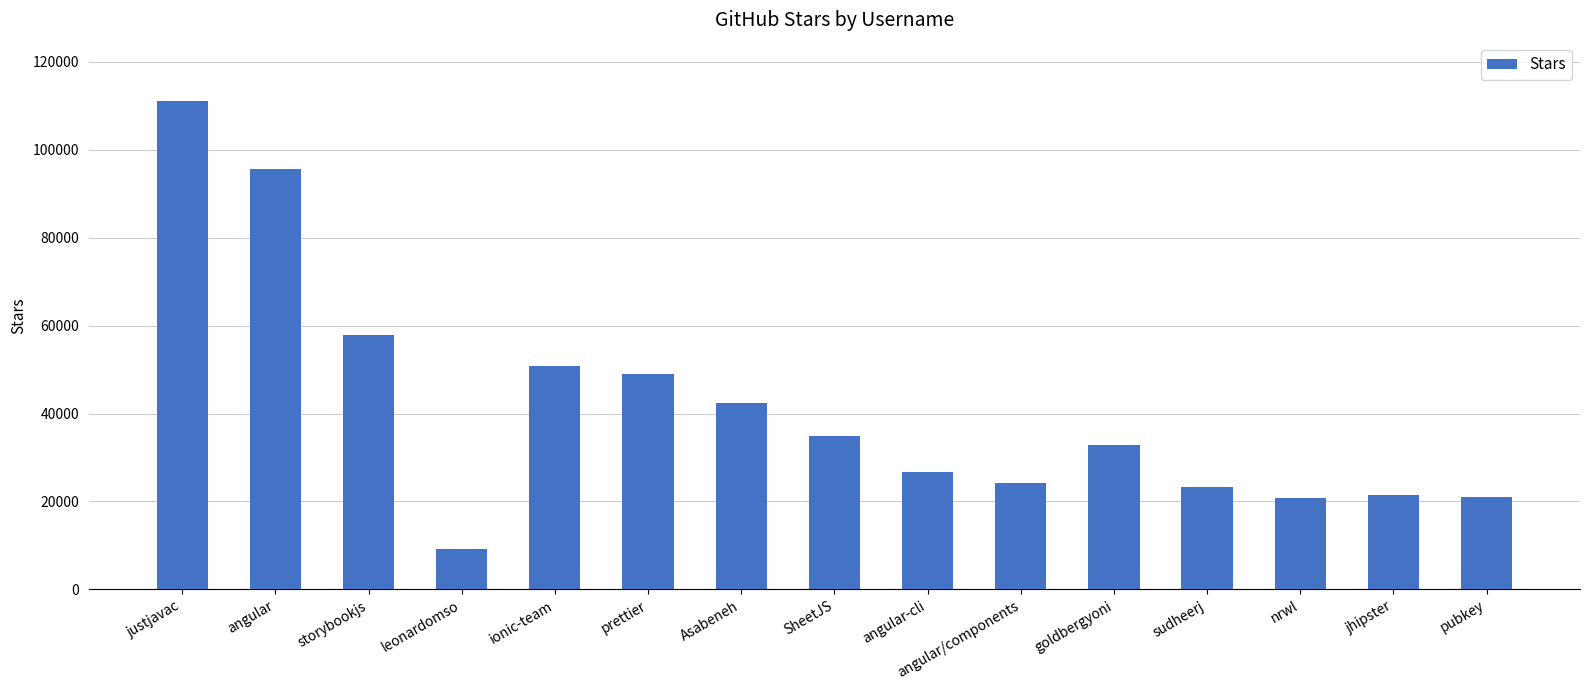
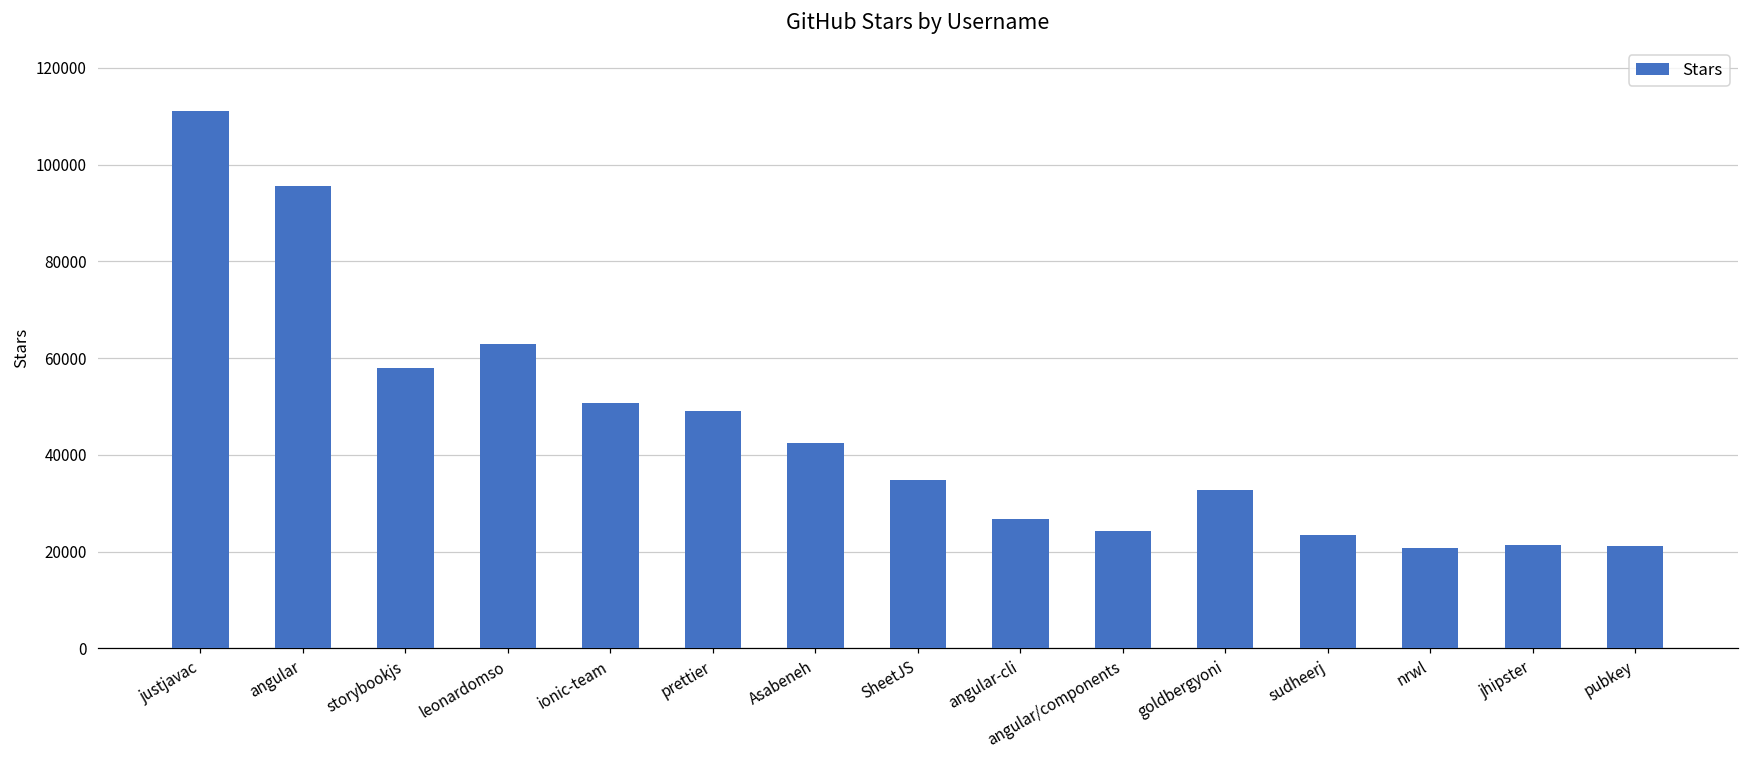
leonardomso: 9000 -> 63000
